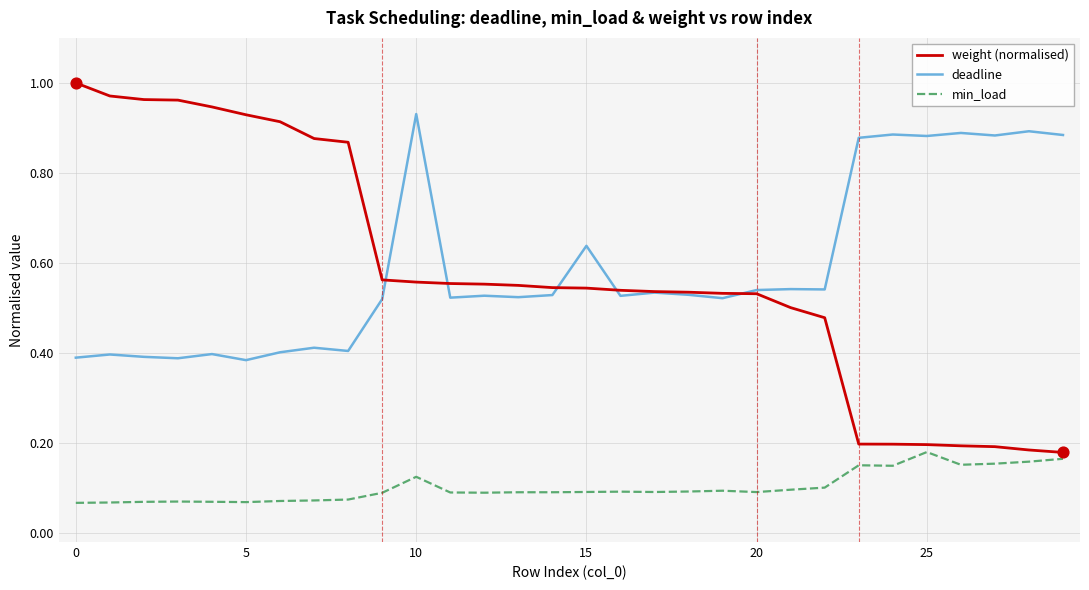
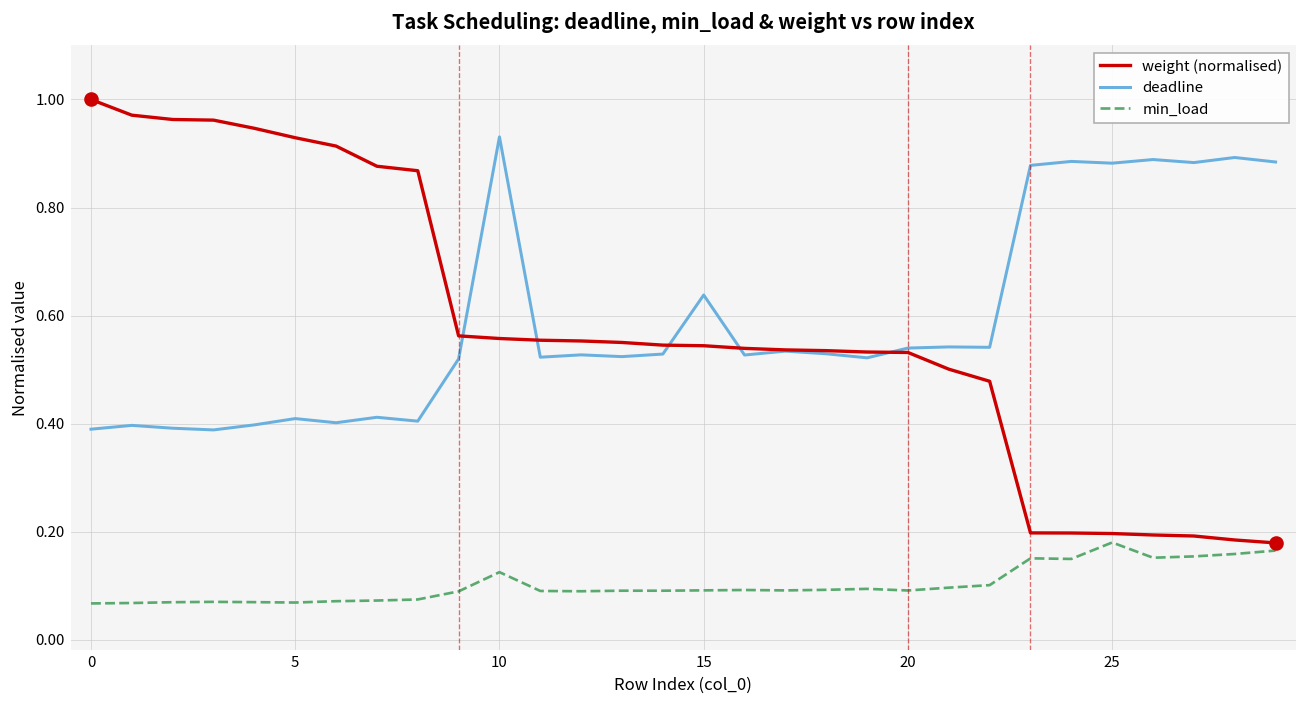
deadline, 5: 0.38 -> 0.41
